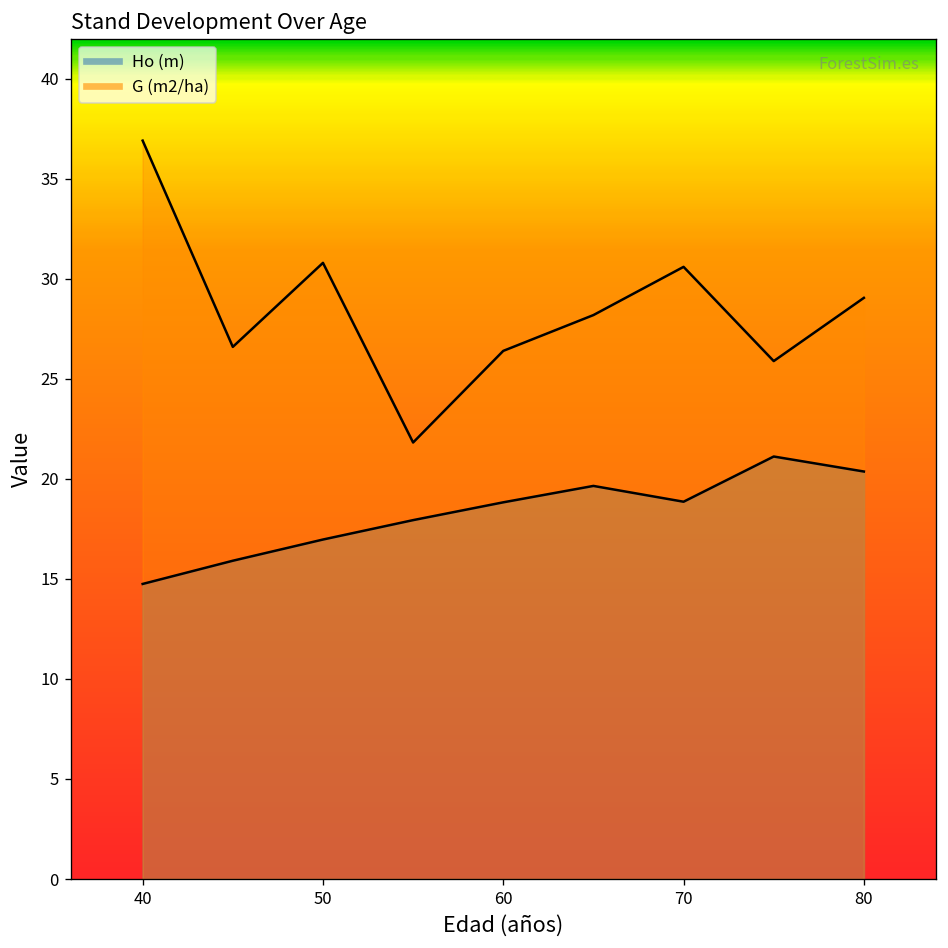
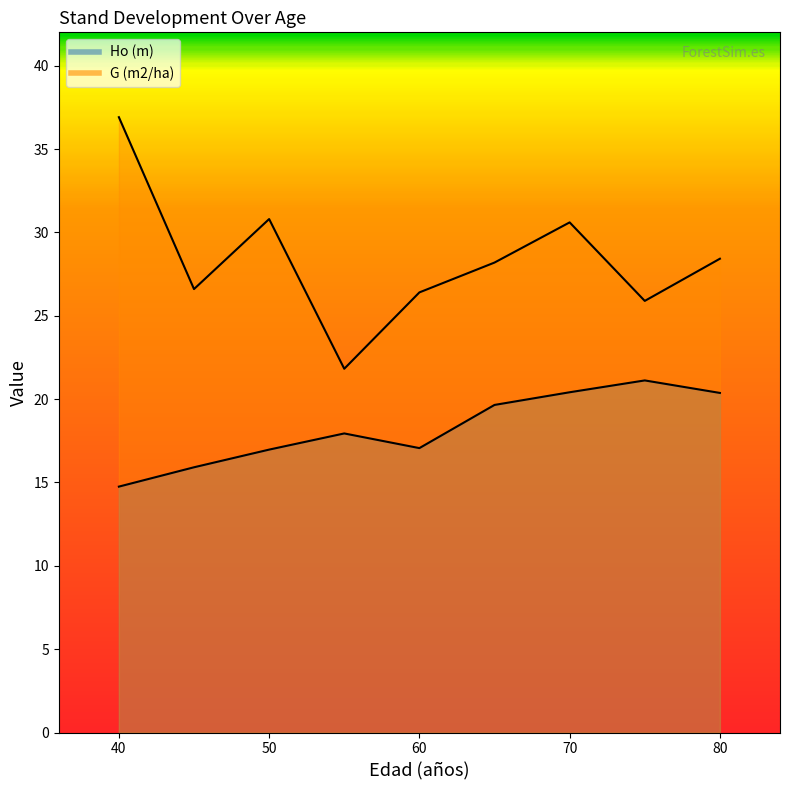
Ho (m), 60: 18.8 -> 17.1
Ho (m), 70: 18.9 -> 20.4
G (m2/ha), 80: 29.1 -> 28.4
